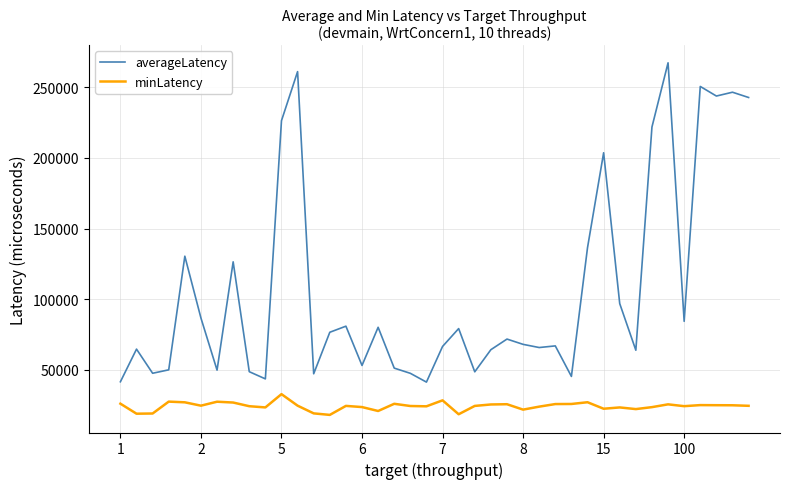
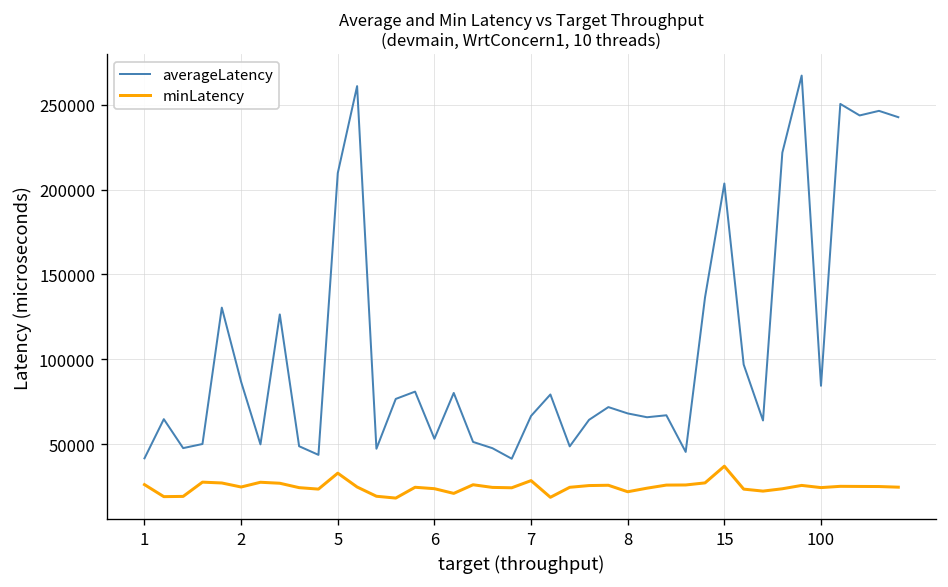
averageLatency, 5: 226000 -> 210000
minLatency, 15: 22000 -> 37000
